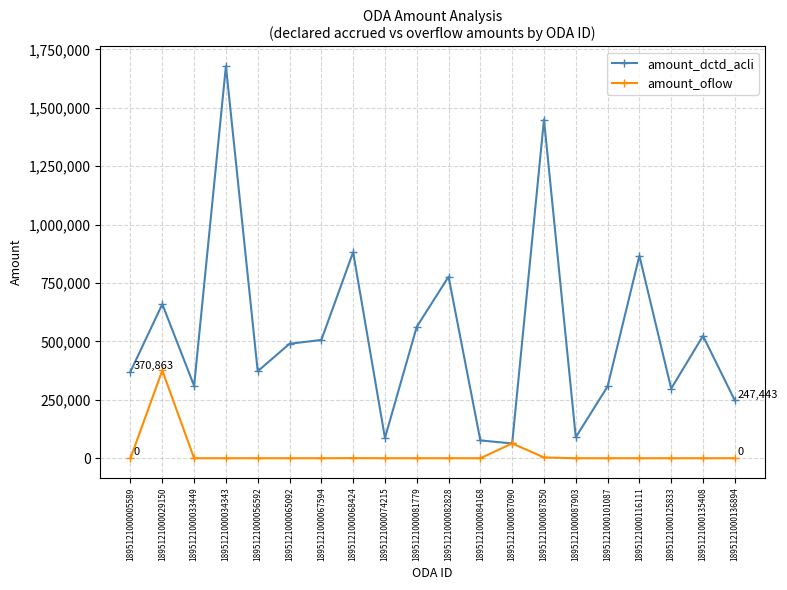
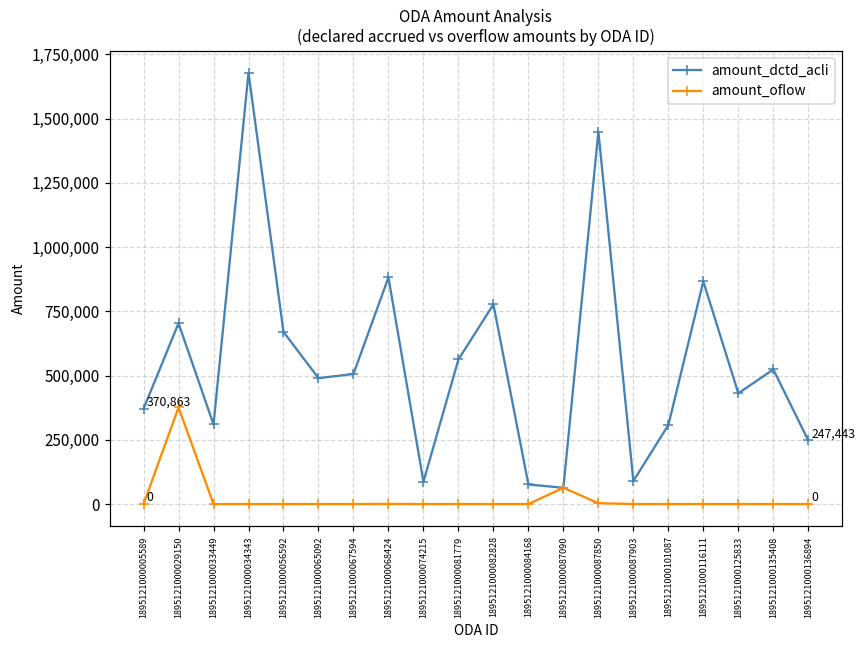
amount_dctd_acli, 1895121000029150: 660,000 -> 700,000
amount_dctd_acli, 1895121000056592: 370,000 -> 670,000
amount_dctd_acli, 1895121000125833: 300,000 -> 430,000
